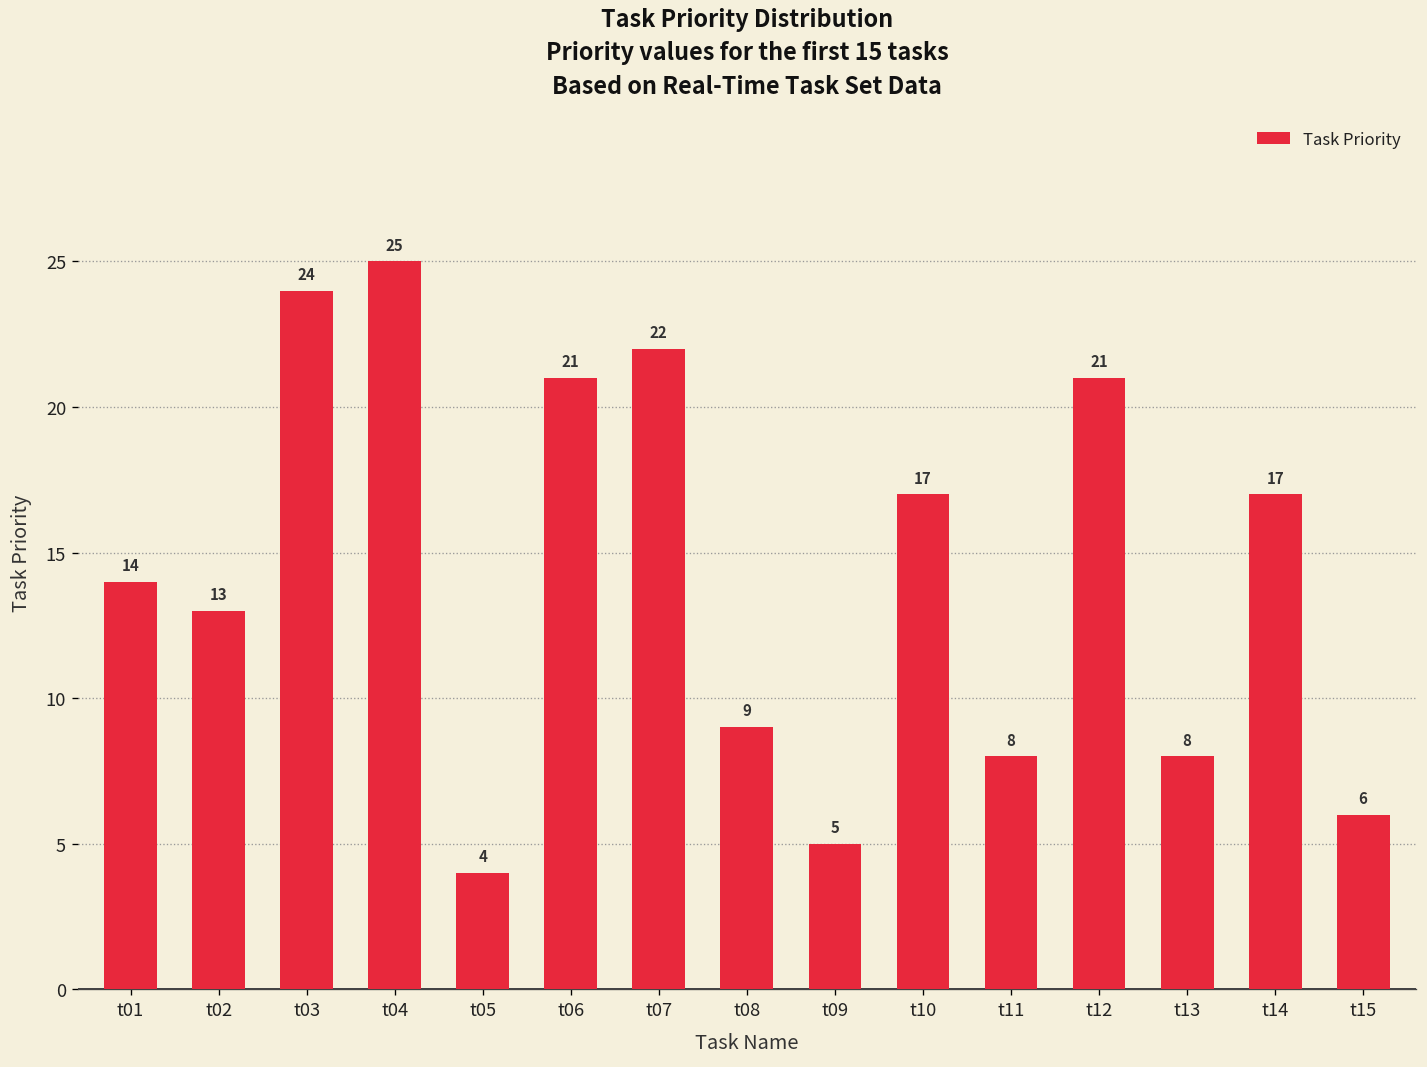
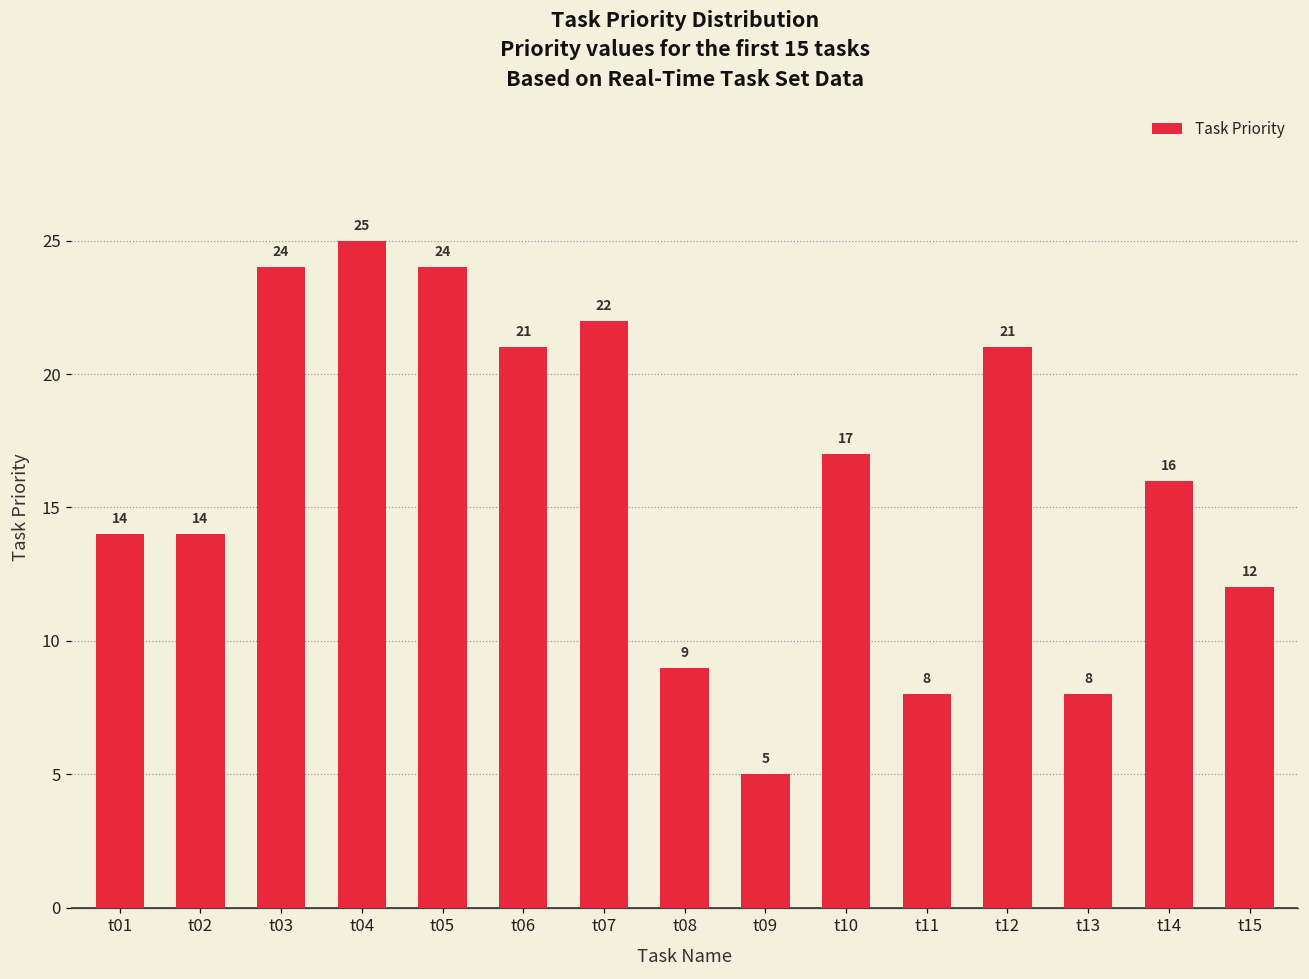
t02: 13 -> 14
t05: 4 -> 24
t14: 17 -> 16
t15: 6 -> 12
